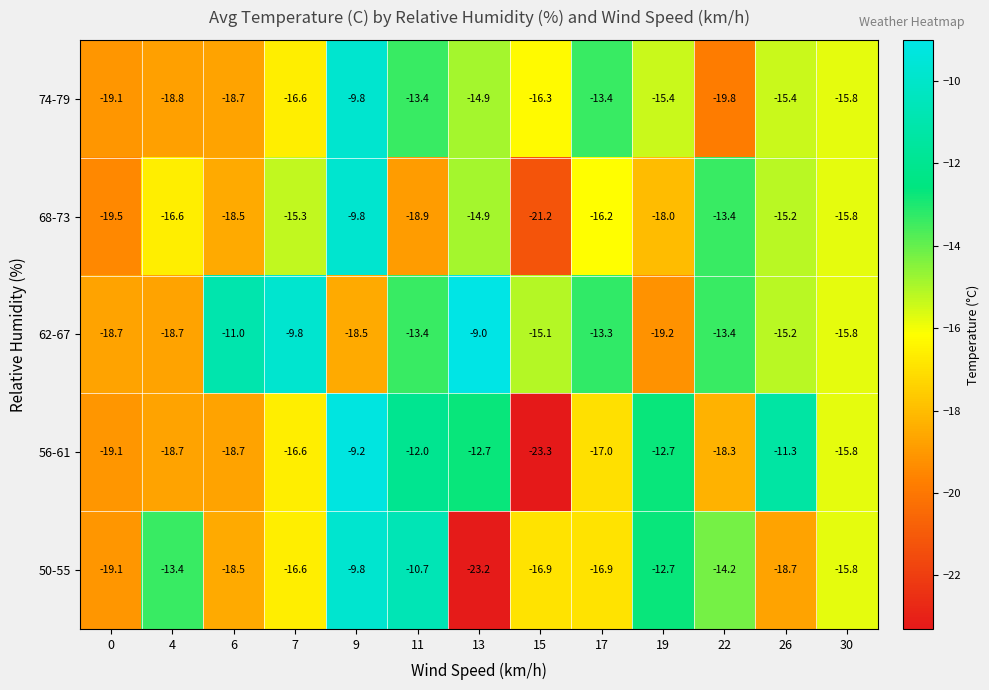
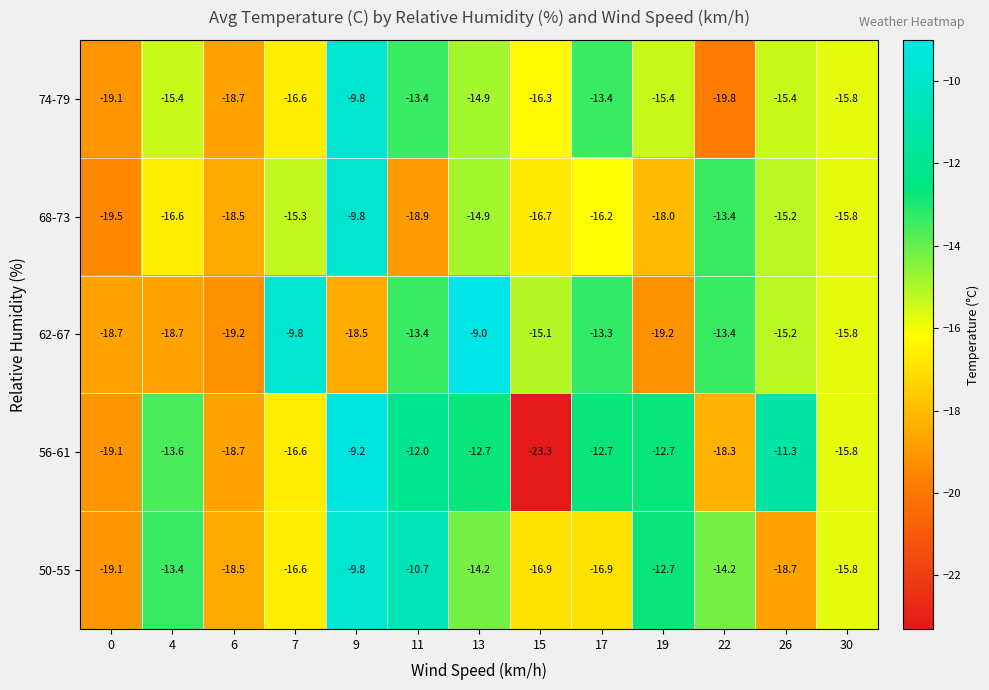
74-79, 4: -18.8 -> -15.4
68-73, 15: -21.2 -> -16.7
62-67, 6: -11.0 -> -19.2
56-61, 4: -18.7 -> -13.6
56-61, 17: -17.0 -> -12.7
50-55, 13: -23.2 -> -14.2
